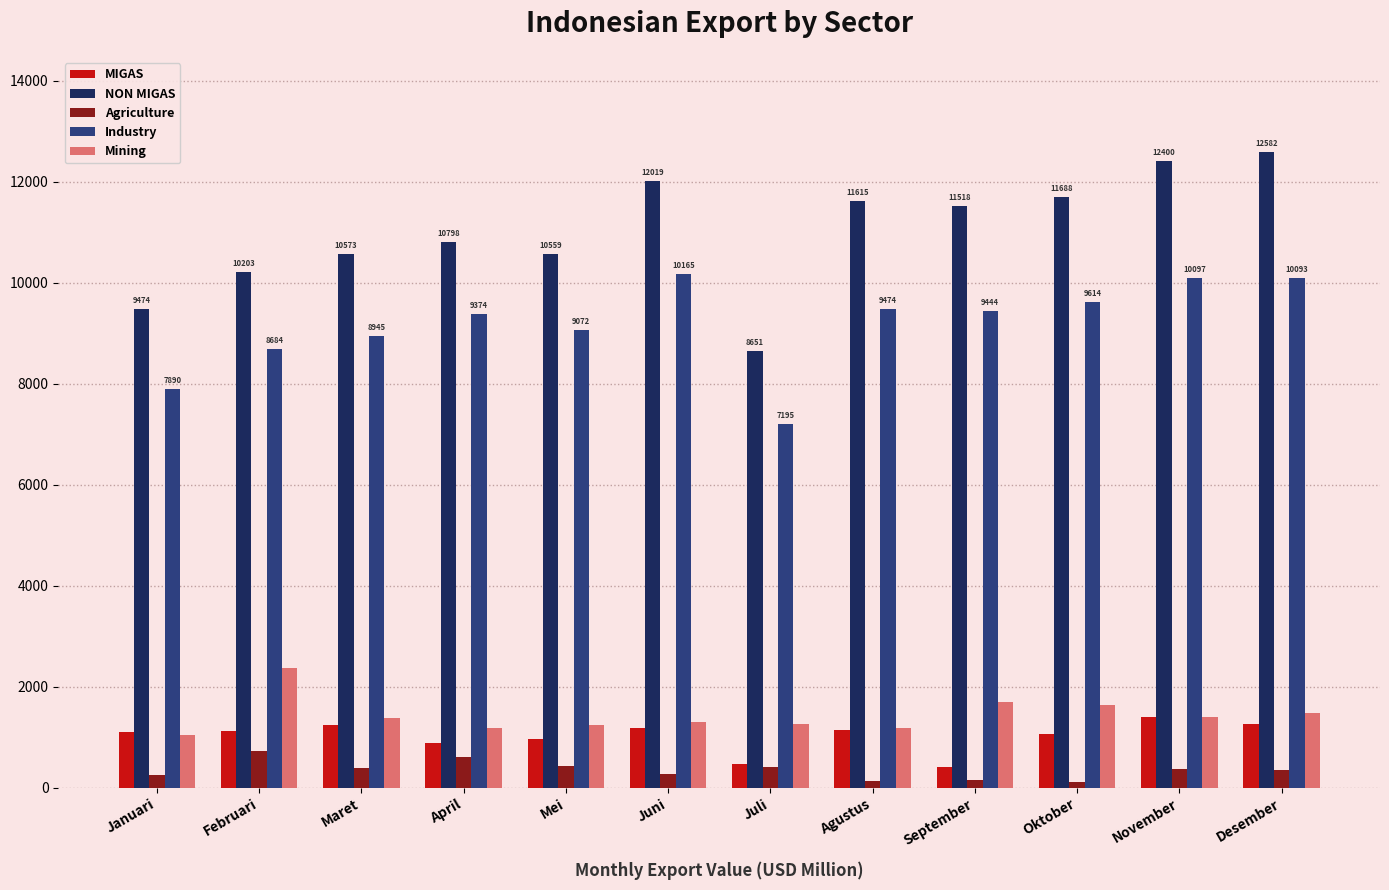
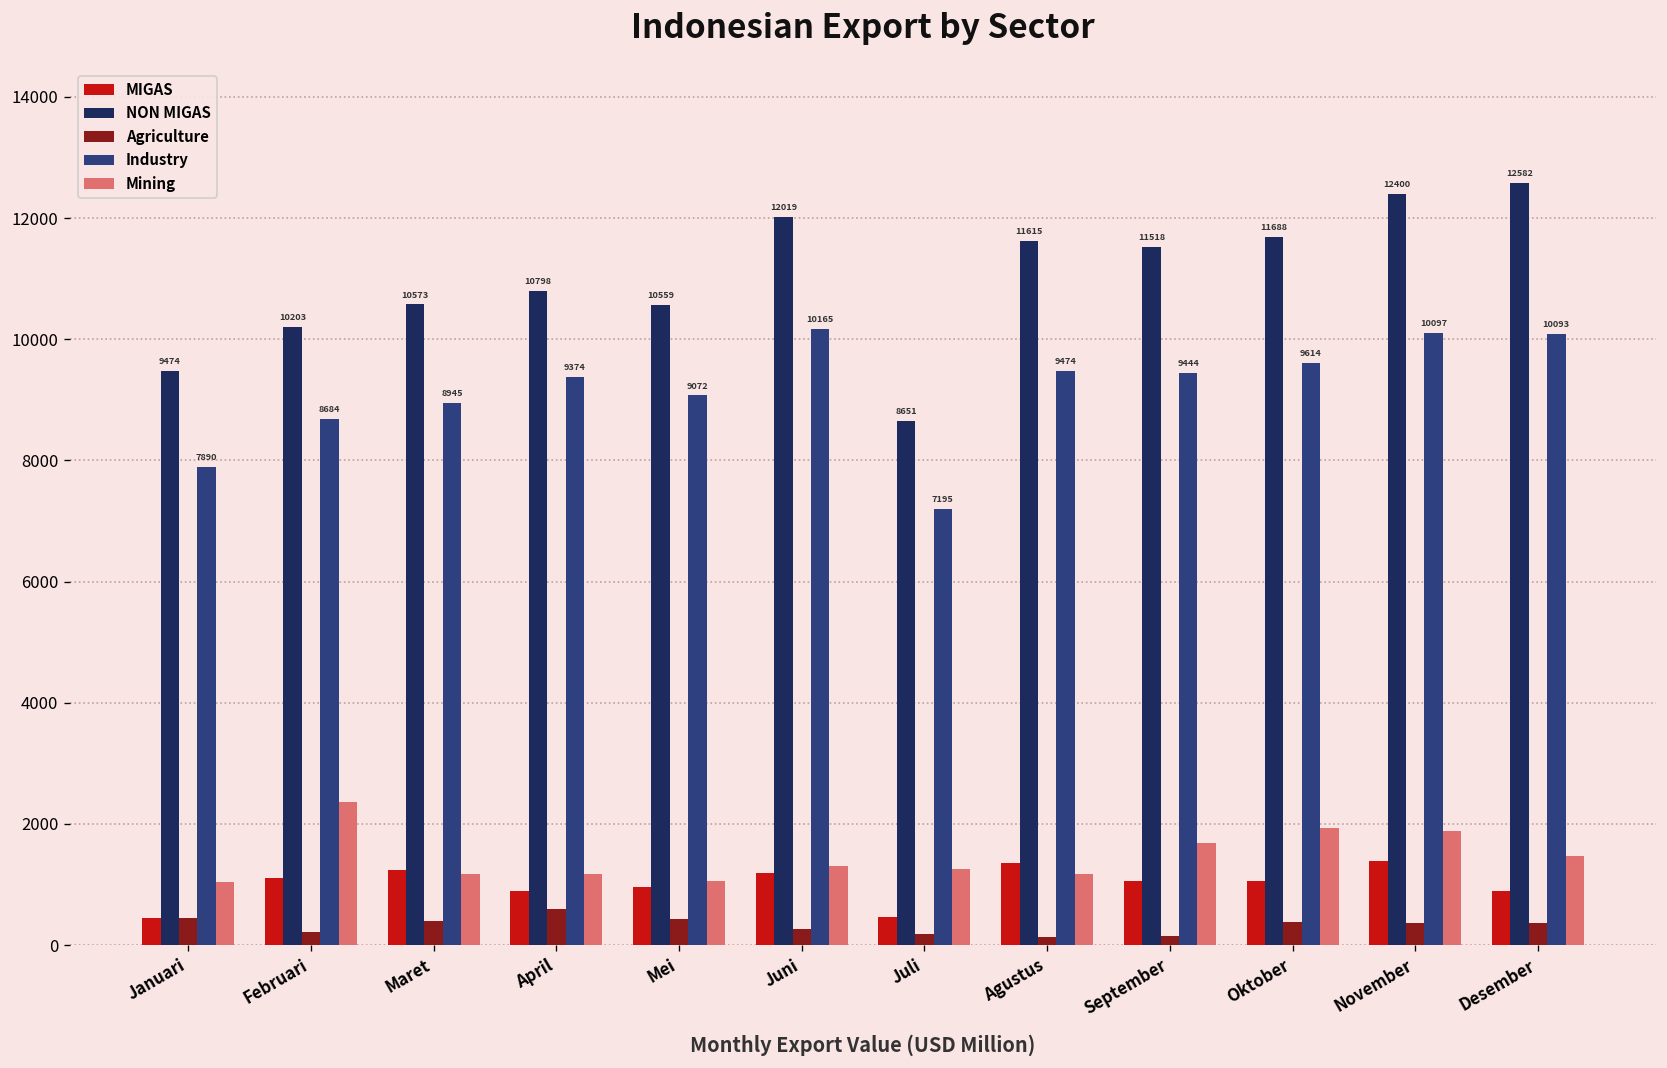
MIGAS, Januari: 1100 -> 400
Agriculture, Januari: 200 -> 400
Agriculture, Februari: 700 -> 200
Mining, Maret: 1400 -> 1200
Mining, Mei: 1200 -> 1100
Agriculture, Juli: 400 -> 200
MIGAS, Agustus: 1100 -> 1400
MIGAS, September: 400 -> 1100
Agriculture, Oktober: 100 -> 400
Mining, Oktober: 1600 -> 1900
Mining, November: 1400 -> 1900
MIGAS, Desember: 1300 -> 900
